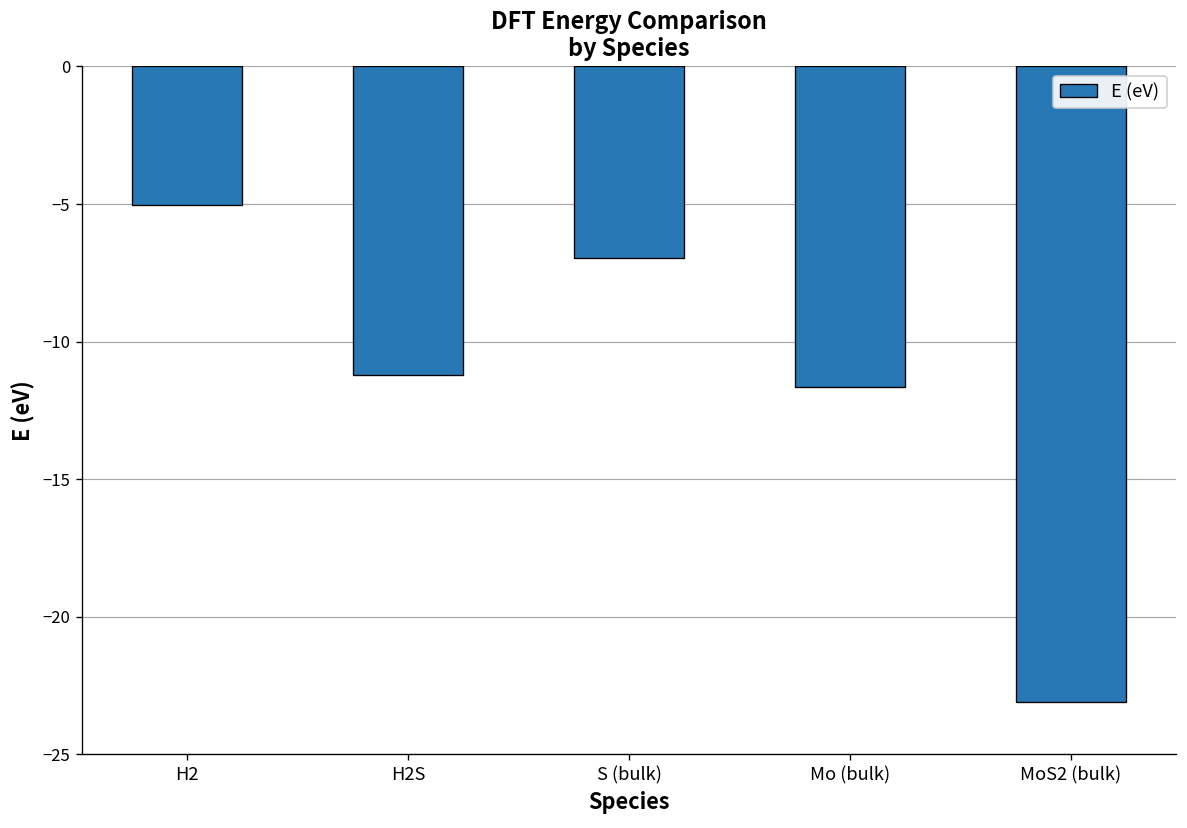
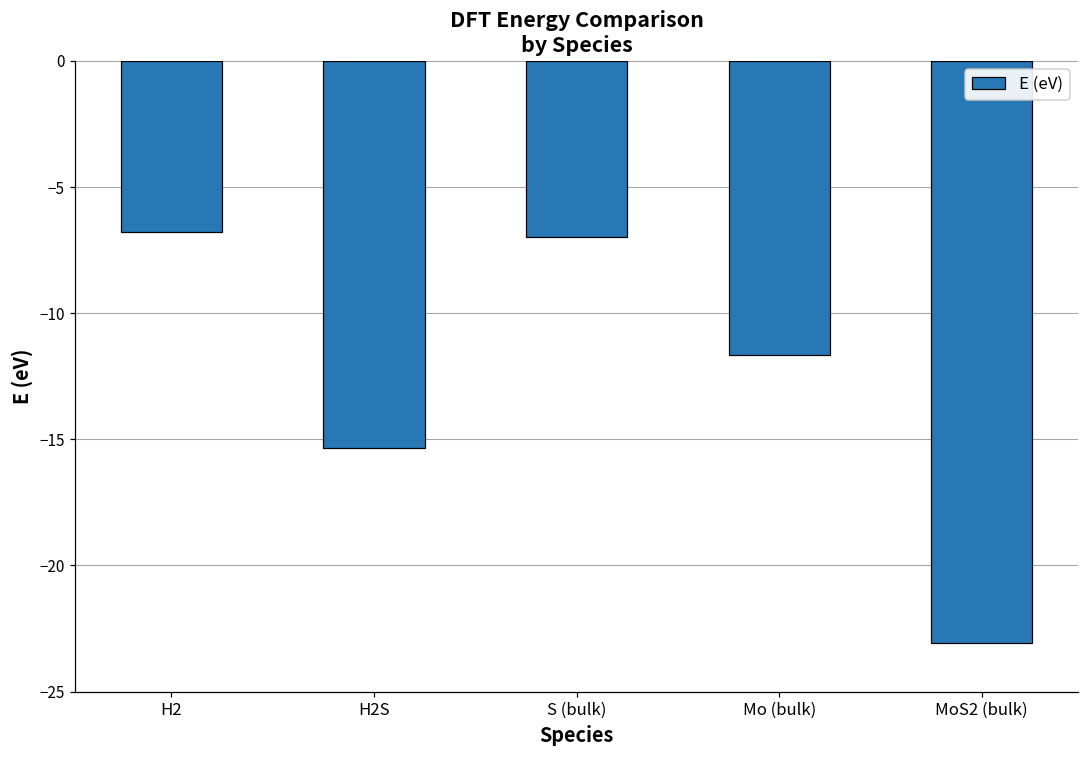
H2: -5.0 -> -6.8
H2S: -11.2 -> -15.4
